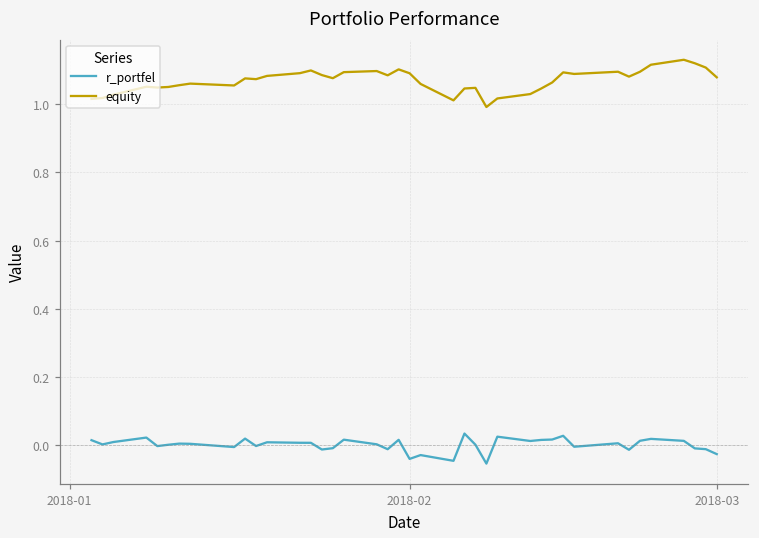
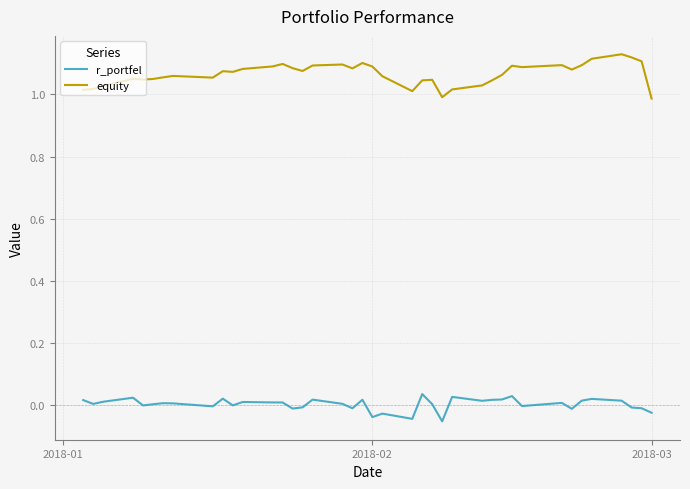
equity, 2018-03: 1.08 -> 0.99
